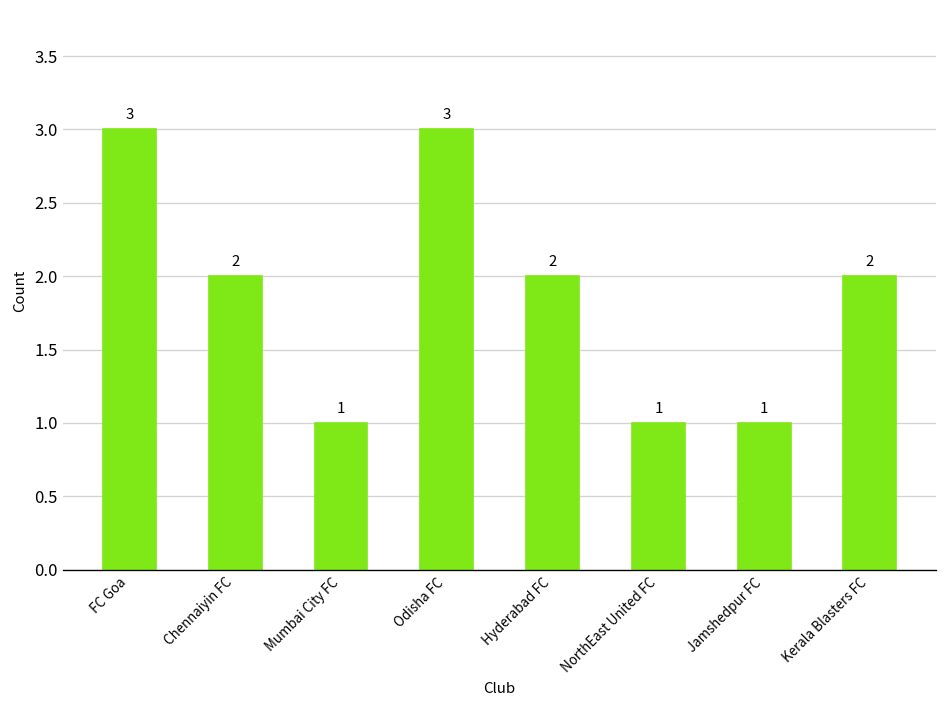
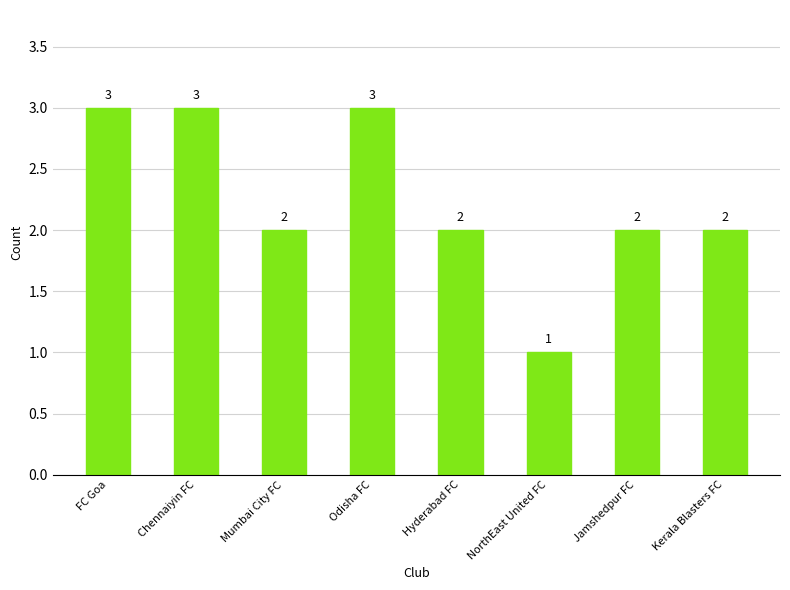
Chennaiyin FC: 2 -> 3
Mumbai City FC: 1 -> 2
Jamshedpur FC: 1 -> 2
